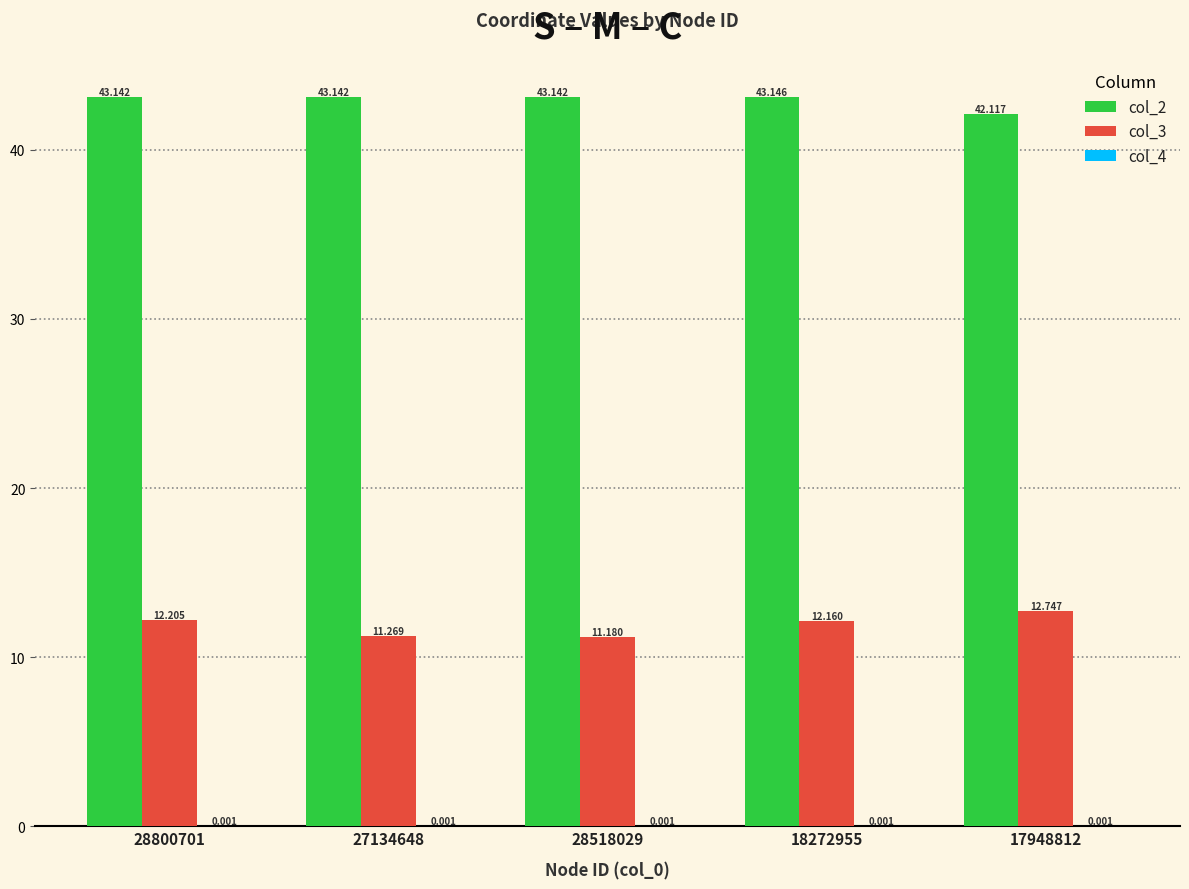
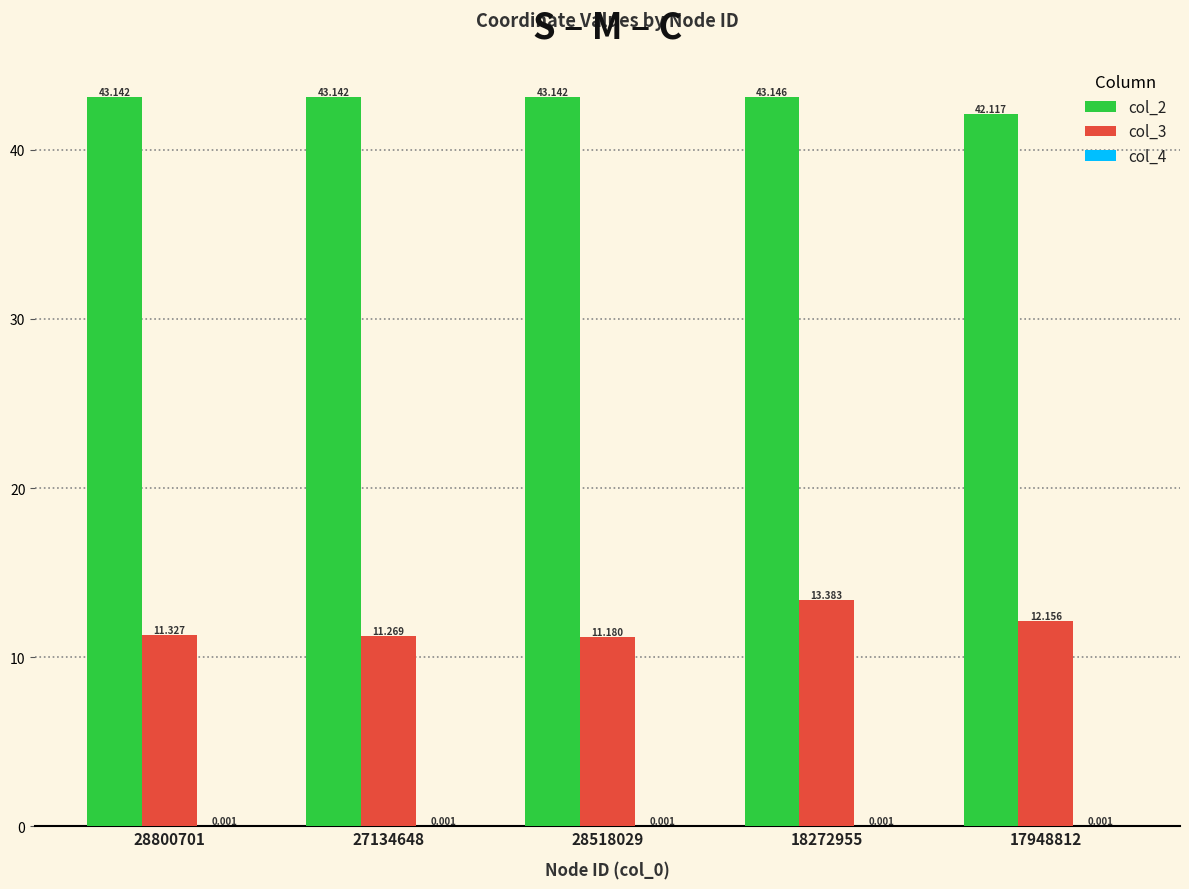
col_3, 28800701: 12.205 -> 11.327
col_3, 18272955: 12.160 -> 13.383
col_3, 17948812: 12.747 -> 12.156
